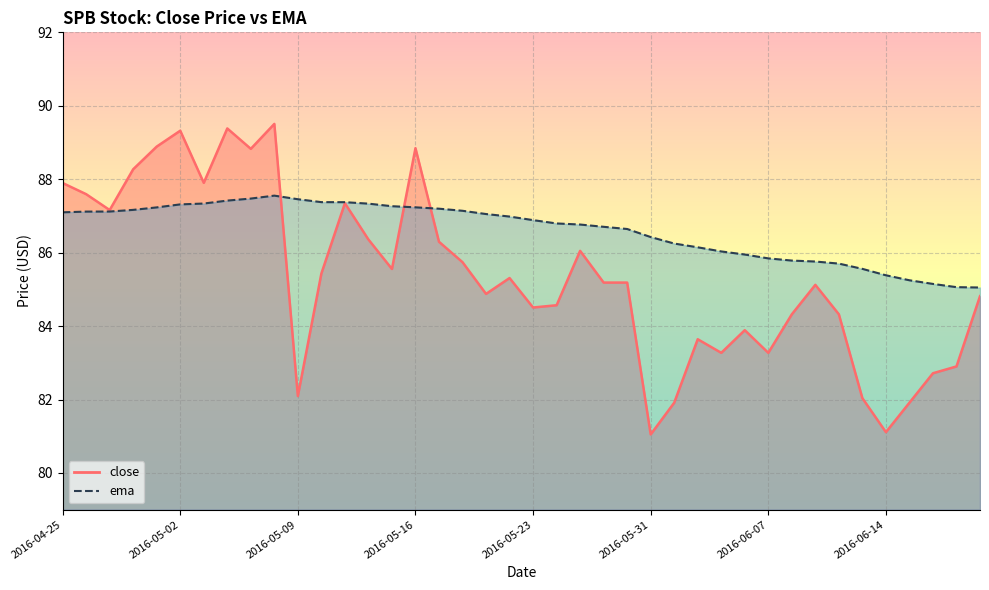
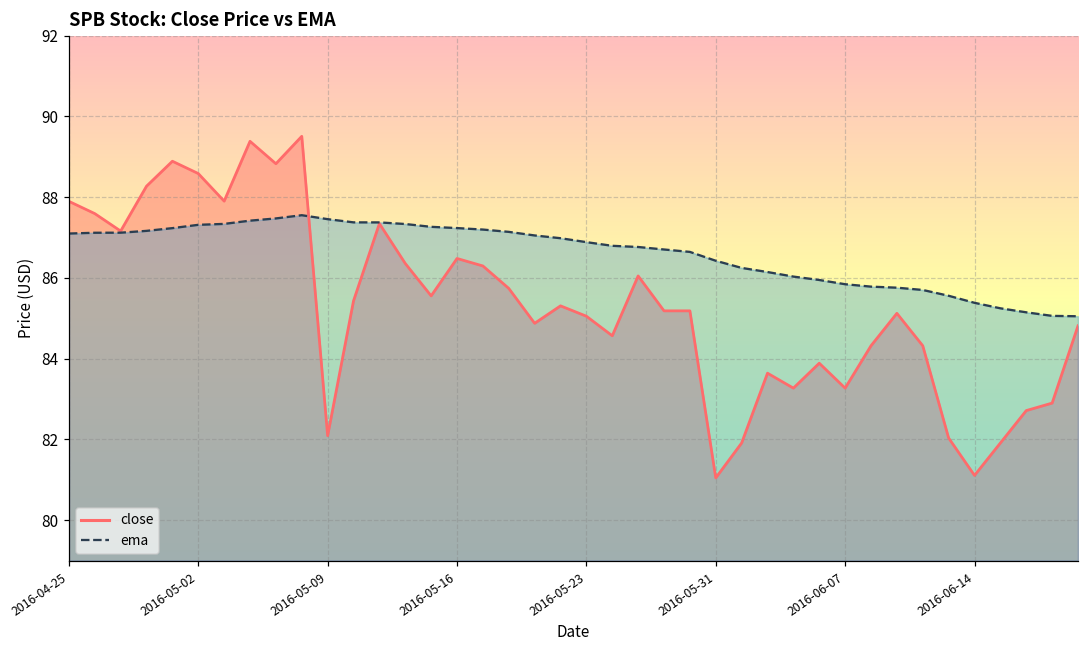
close, 2016-05-02: 89.3 -> 88.6
close, 2016-05-16: 88.8 -> 86.5
close, 2016-05-23: 84.5 -> 85.1
